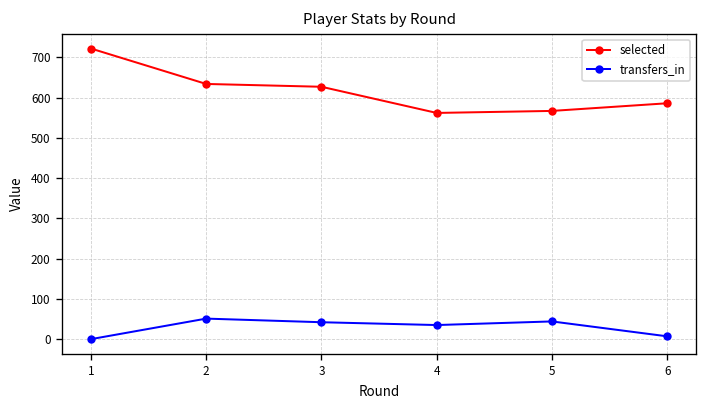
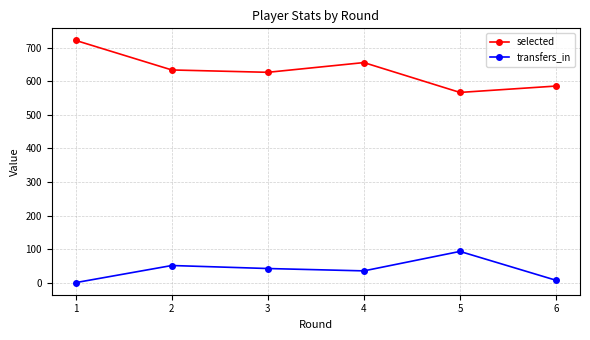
selected, 4: 560 -> 660
transfers_in, 5: 40 -> 90
